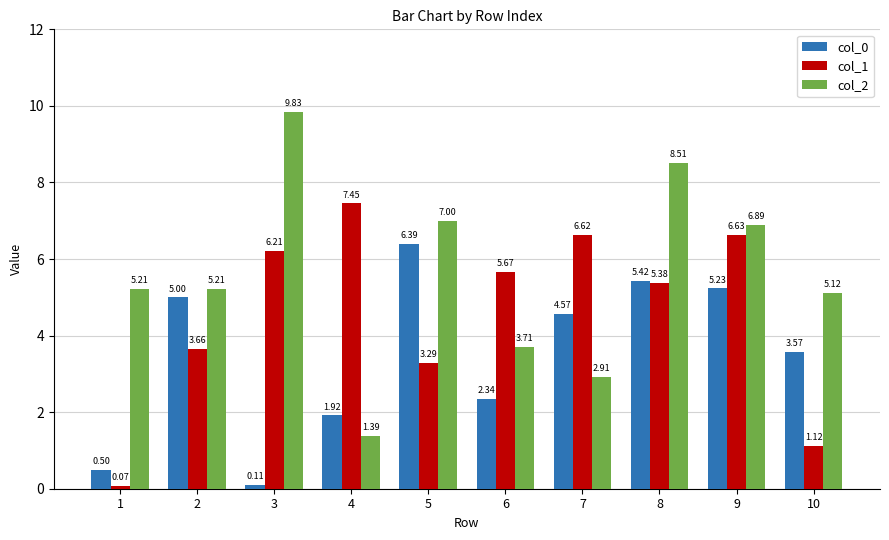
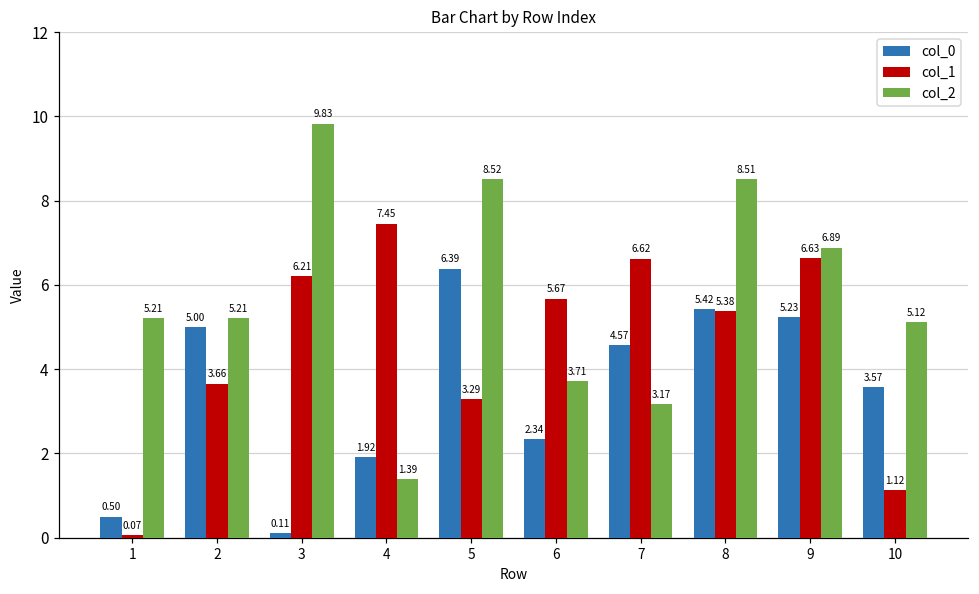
col_2, 5: 7.00 -> 8.52
col_2, 7: 2.91 -> 3.17
